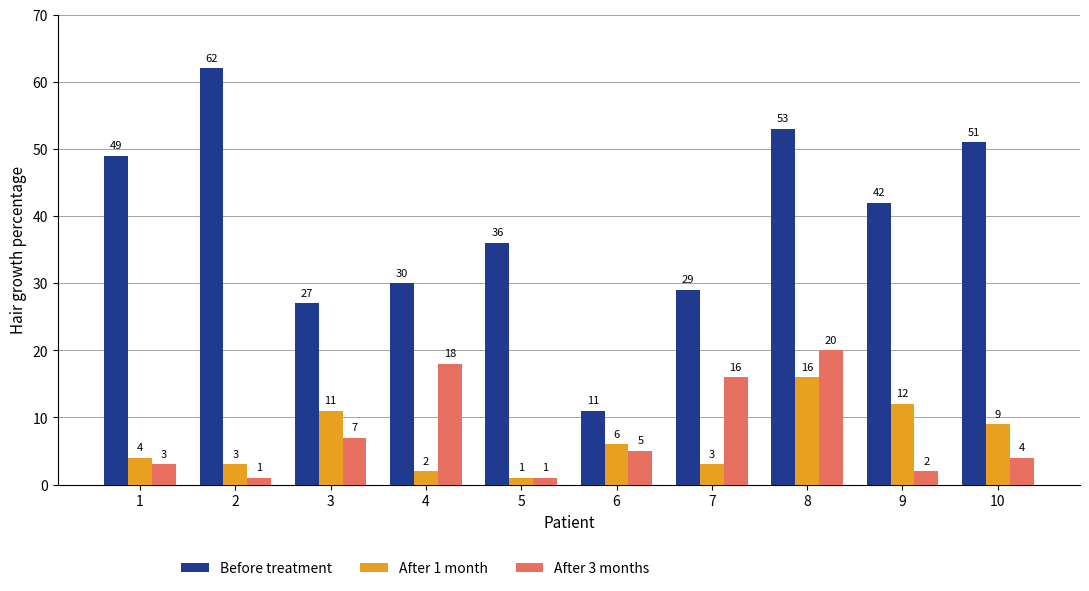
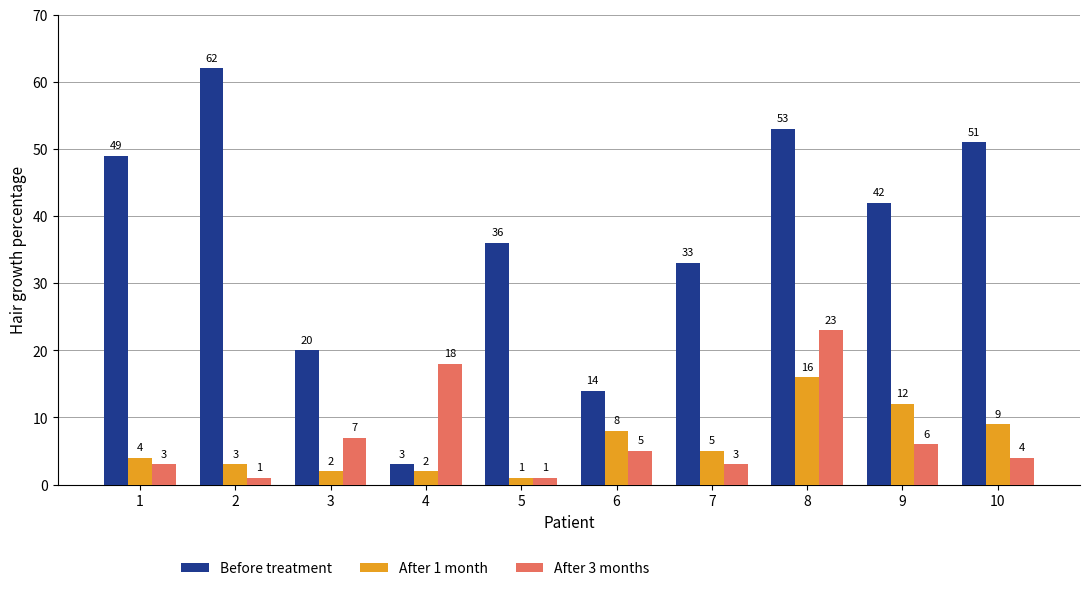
Before treatment, 3: 27 -> 20
After 1 month, 3: 11 -> 2
Before treatment, 4: 30 -> 3
Before treatment, 6: 11 -> 14
After 1 month, 6: 6 -> 8
Before treatment, 7: 29 -> 33
After 1 month, 7: 3 -> 5
After 3 months, 7: 16 -> 3
After 3 months, 8: 20 -> 23
After 3 months, 9: 2 -> 6
